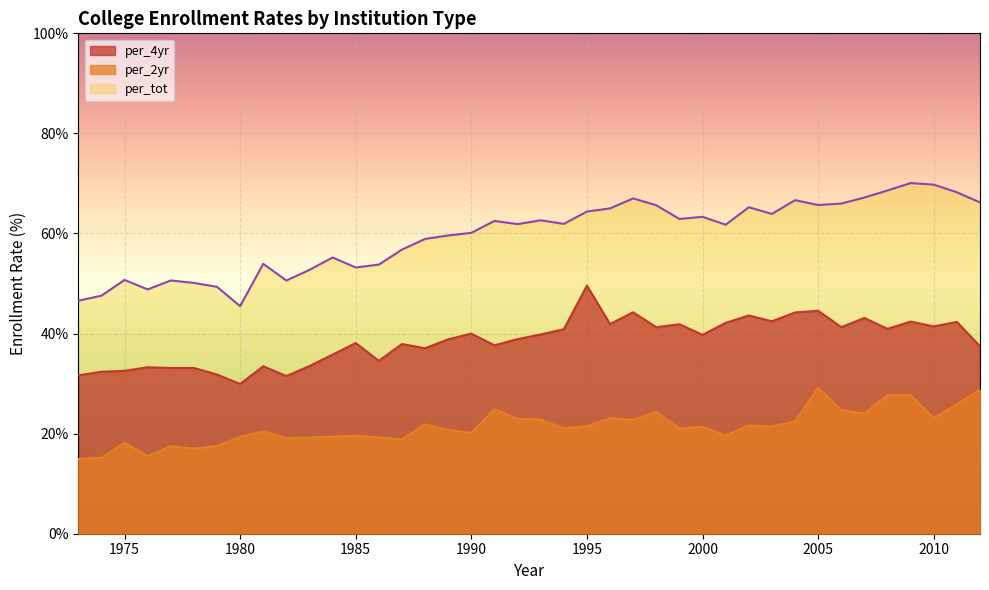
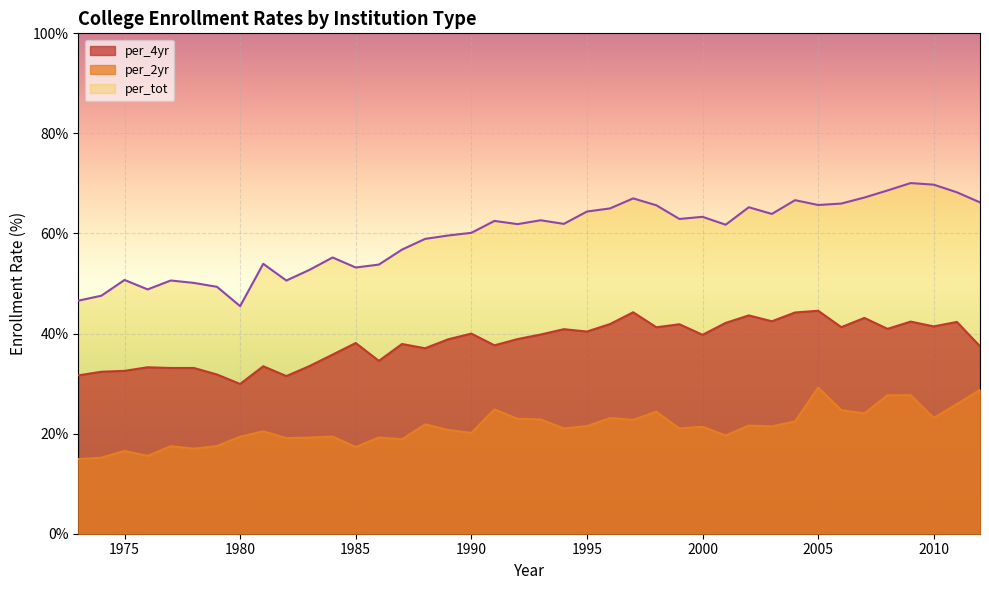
per_2yr, 1975: 18% -> 17%
per_2yr, 1985: 20% -> 17%
per_4yr, 1995: 50% -> 40%
